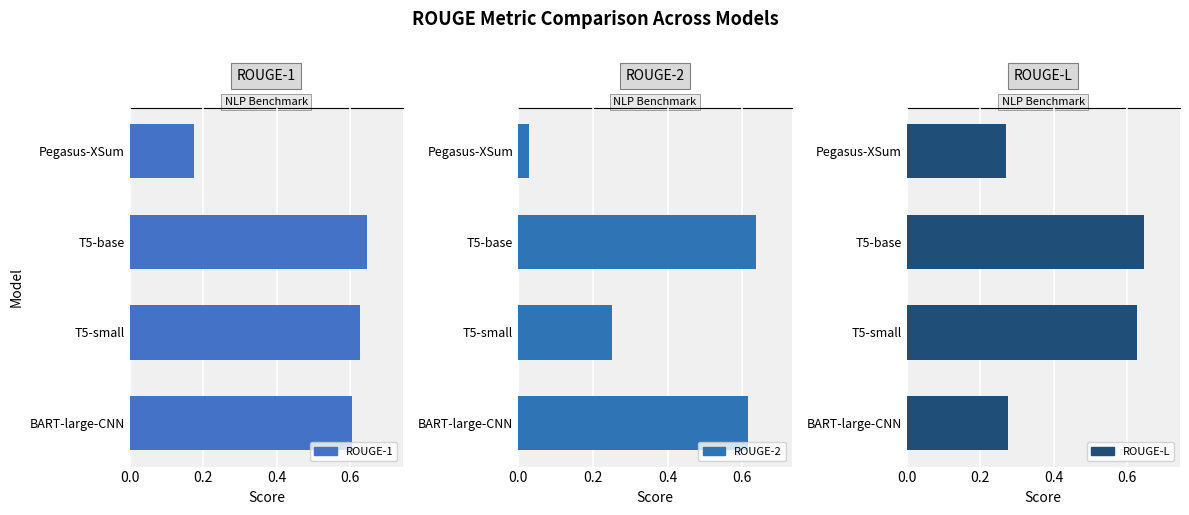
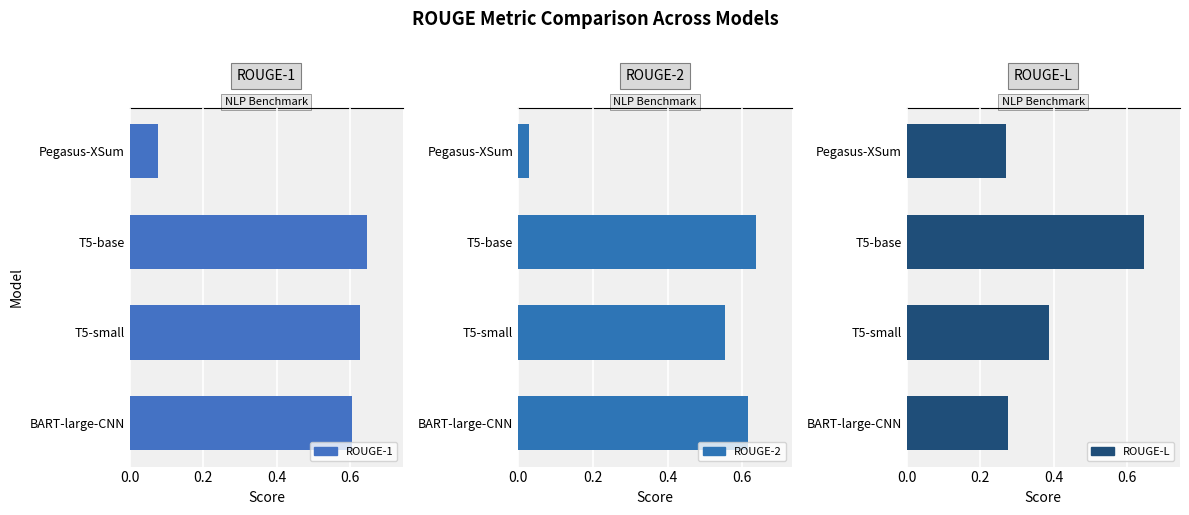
ROUGE-1, Pegasus-XSum: 0.18 -> 0.08
ROUGE-2, T5-small: 0.25 -> 0.55
ROUGE-L, T5-small: 0.63 -> 0.39
